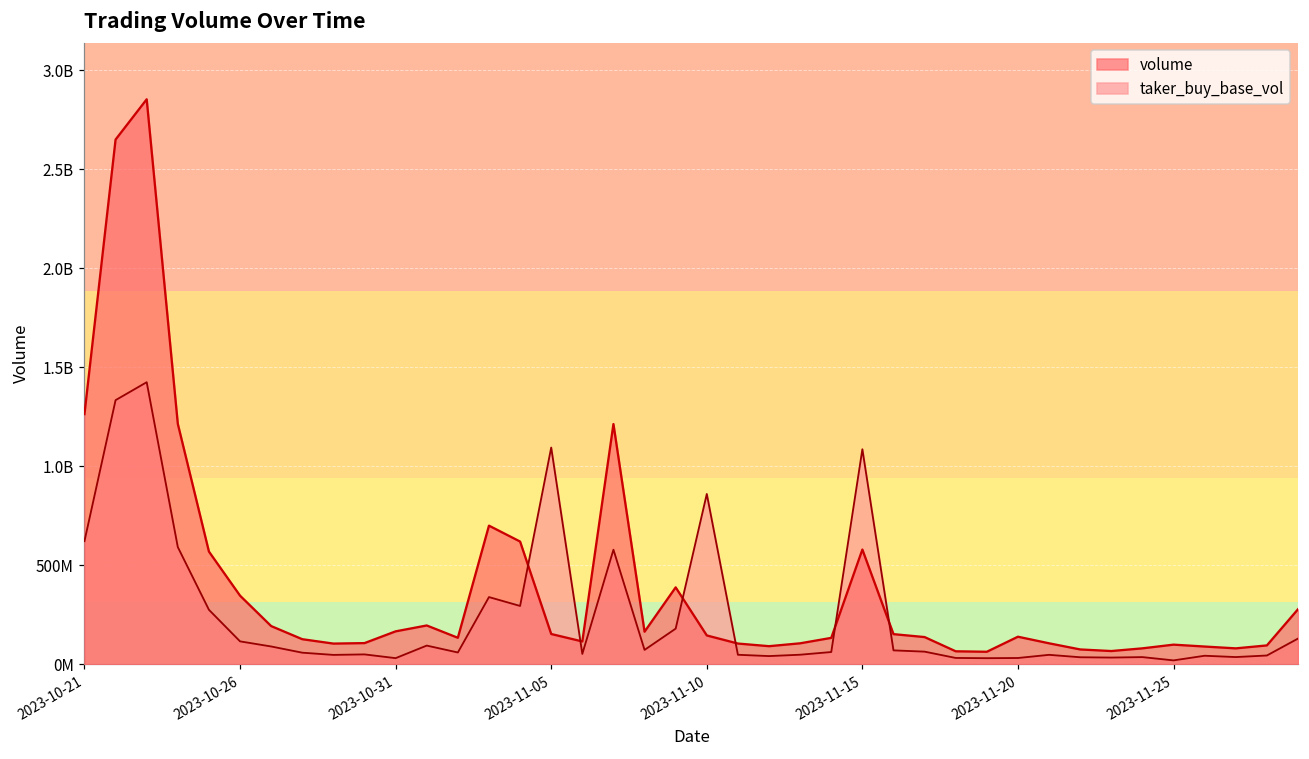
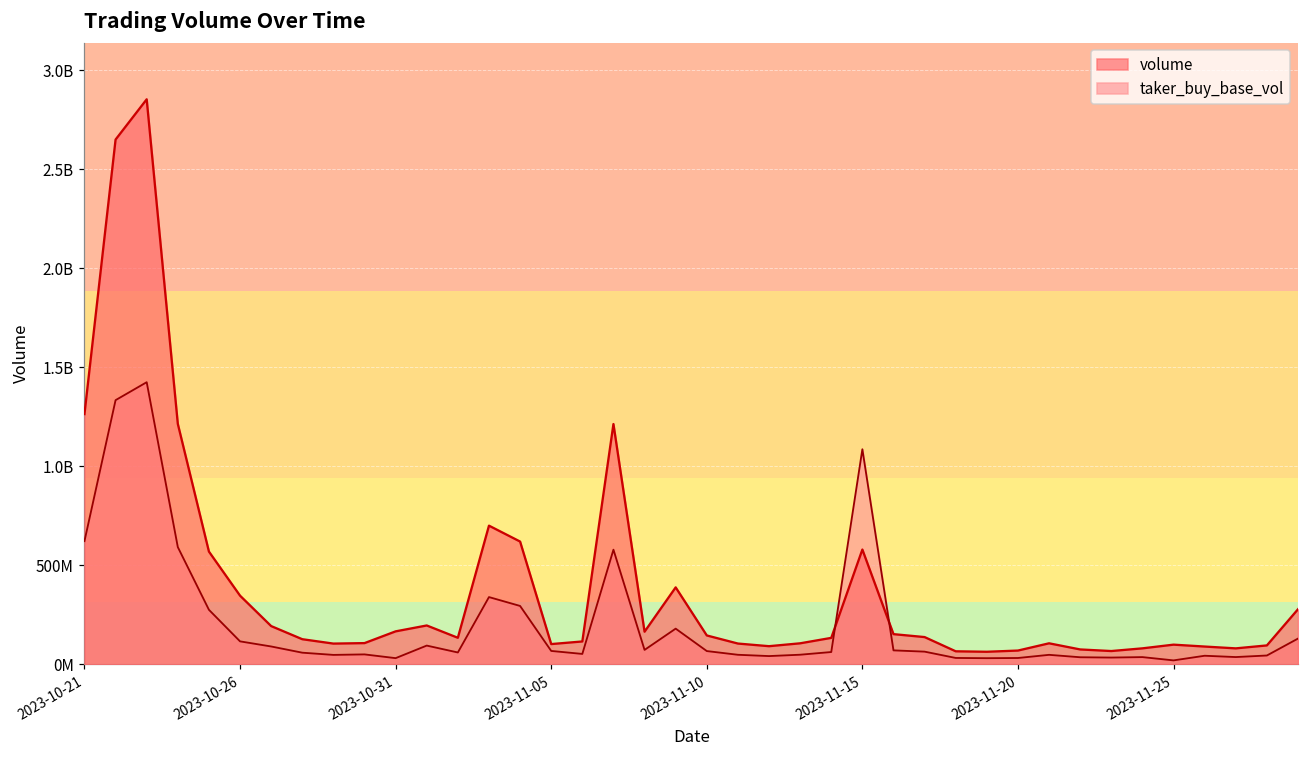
volume, 2023-11-05: 150000000 -> 100000000
taker_buy_base_vol, 2023-11-05: 1100000000 -> 70000000
taker_buy_base_vol, 2023-11-10: 860000000 -> 70000000
volume, 2023-11-20: 140000000 -> 70000000
